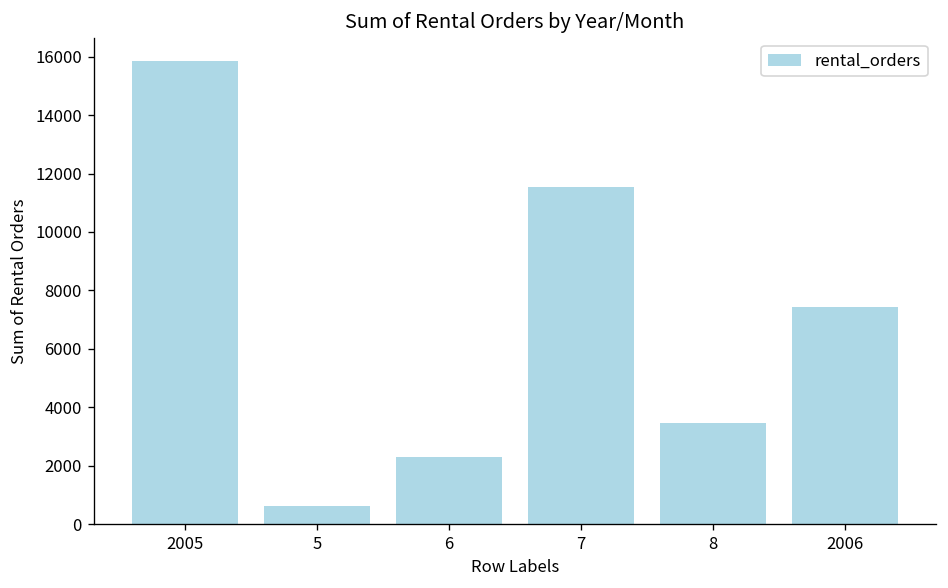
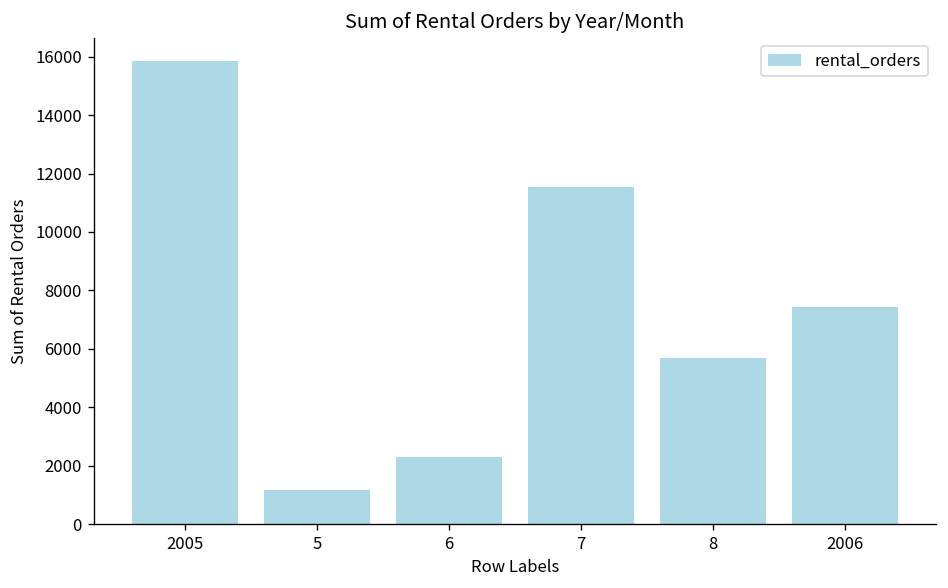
5: 600 -> 1200
8: 3500 -> 5700
